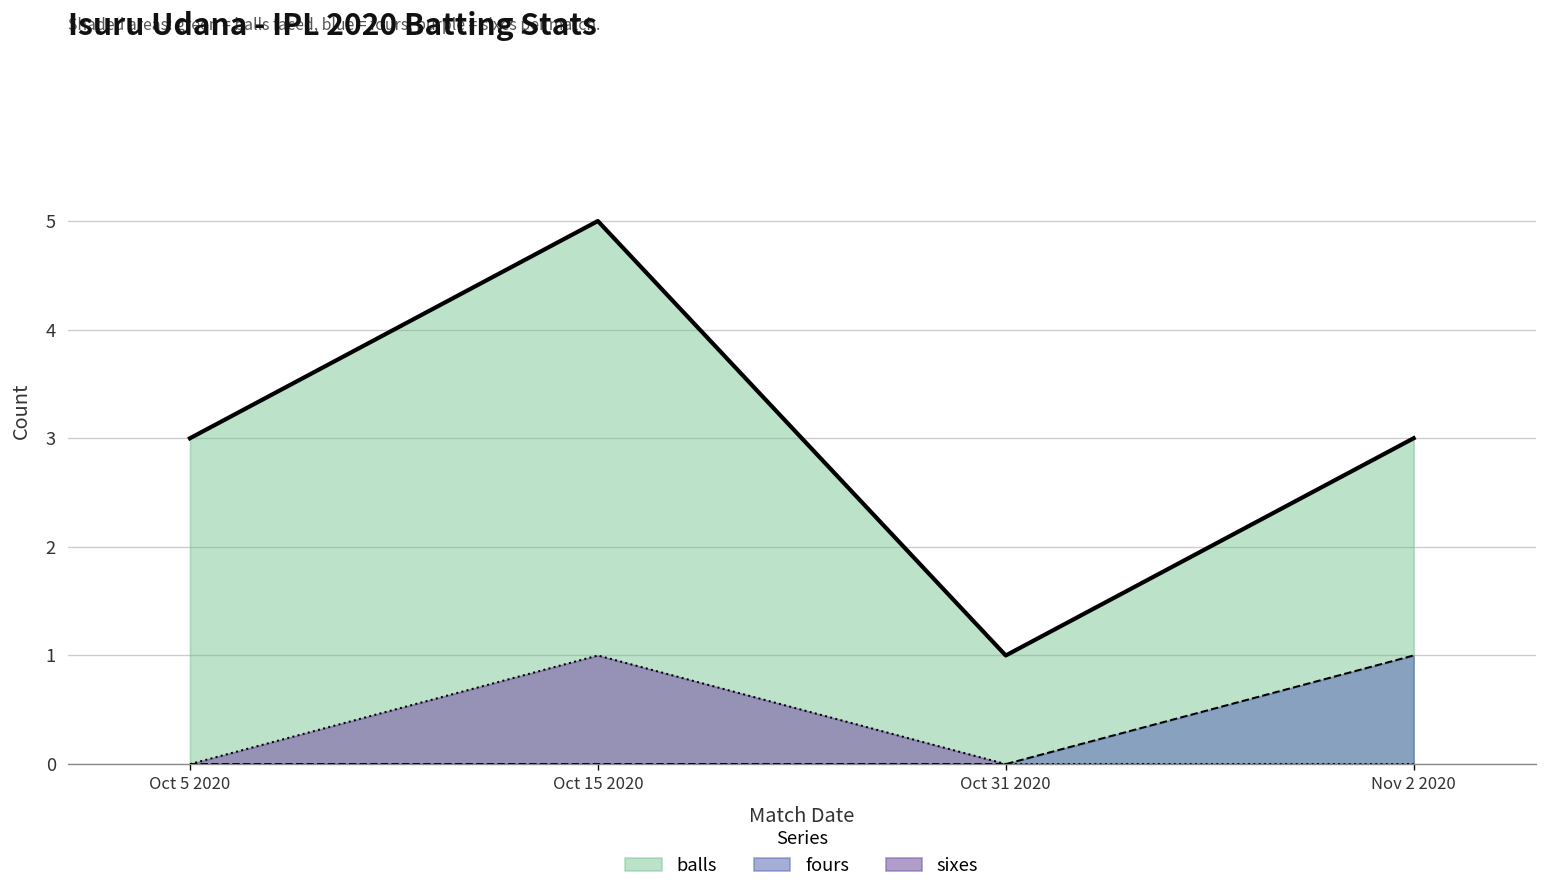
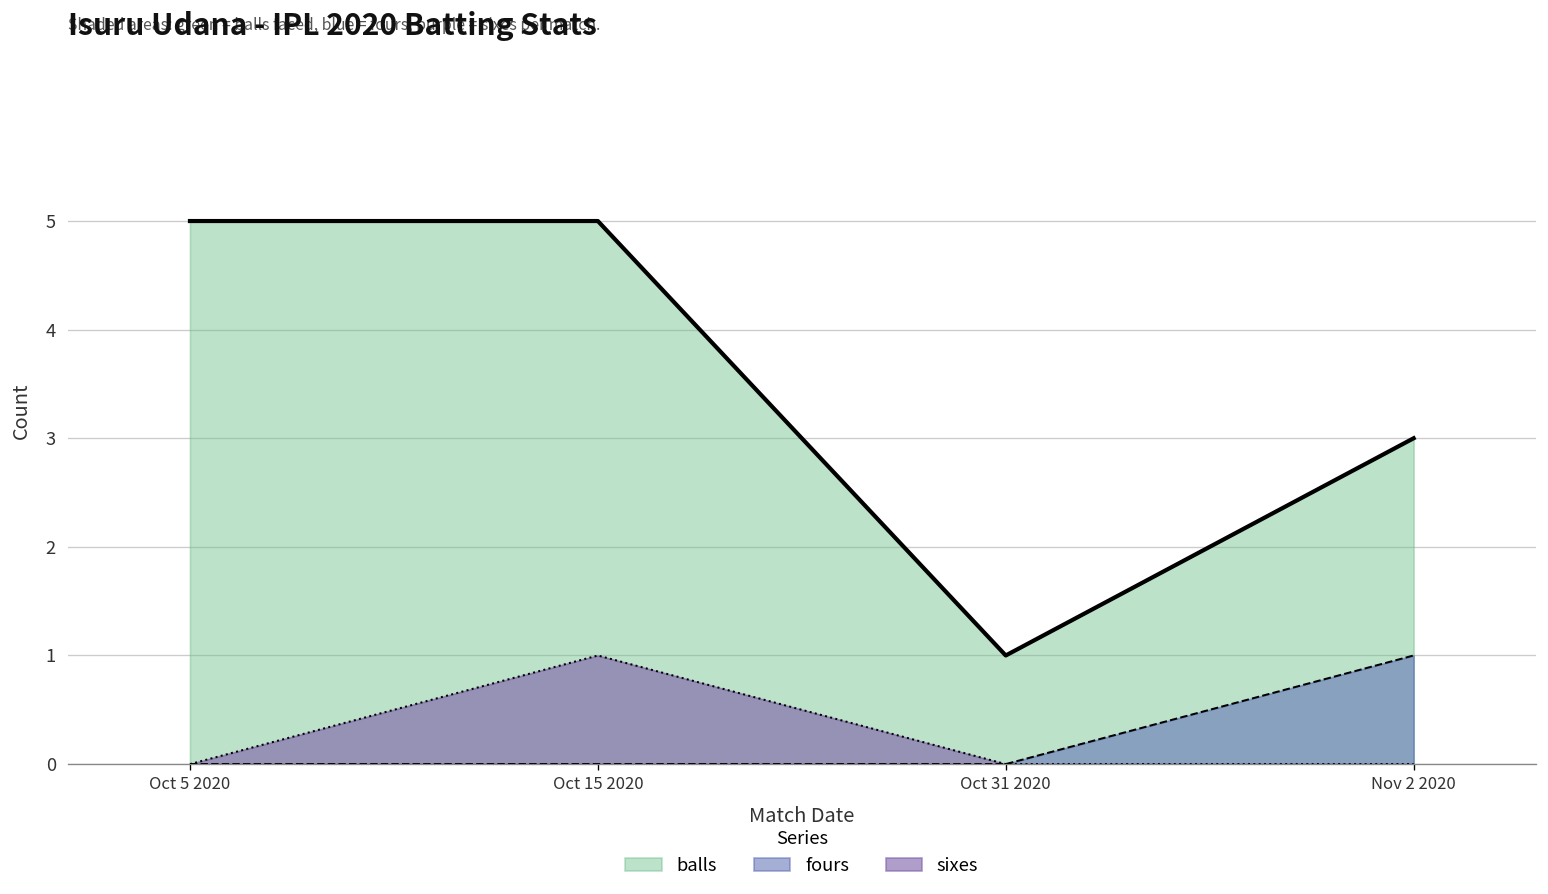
balls, Oct 5 2020: 3 -> 5
